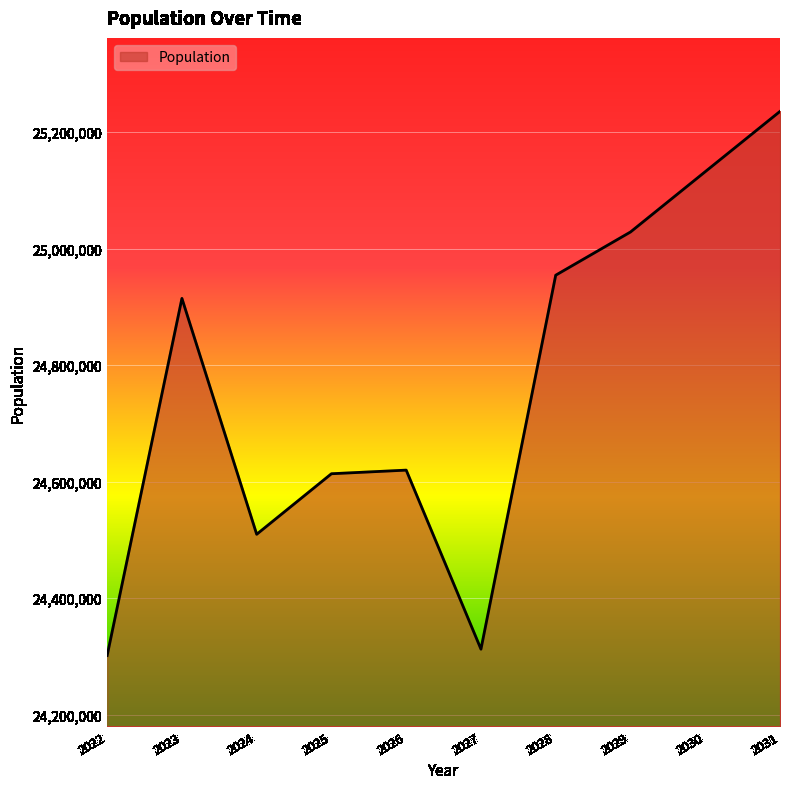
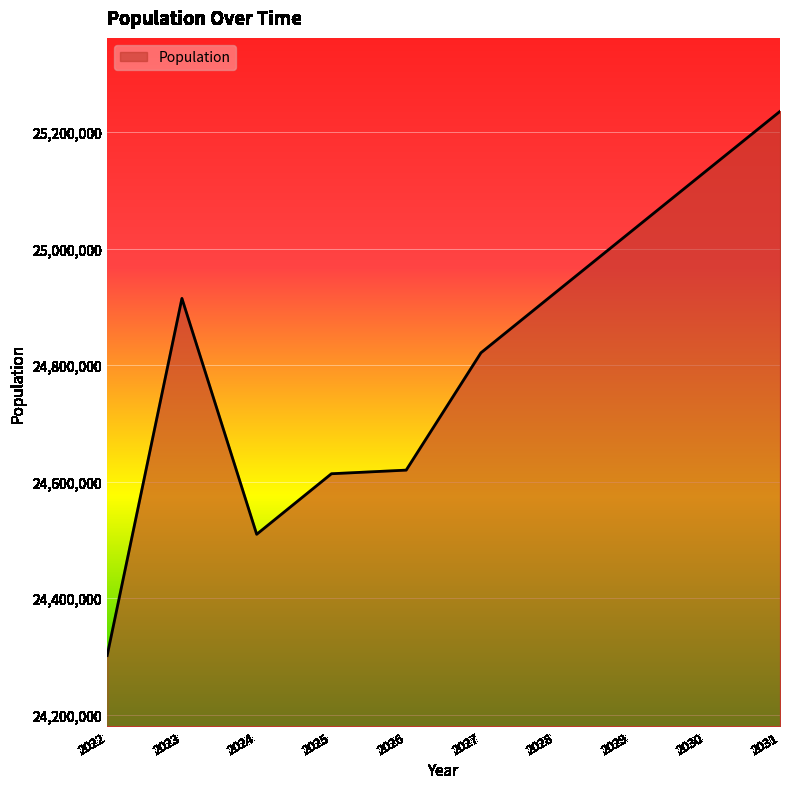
2027: 24,310,000 -> 24,820,000
2028: 24,950,000 -> 24,920,000
